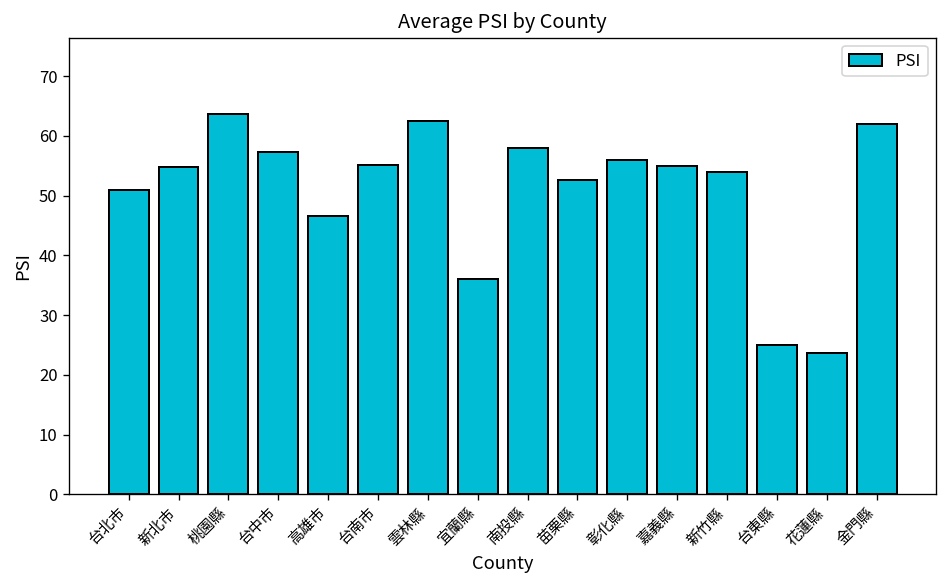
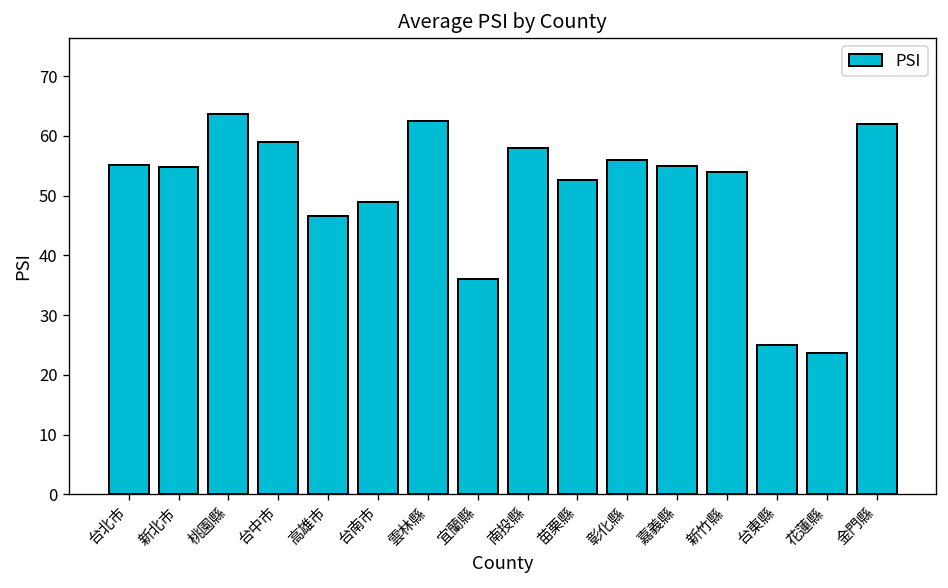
台北市: 51 -> 55
台中市: 57 -> 59
台南市: 55 -> 49
